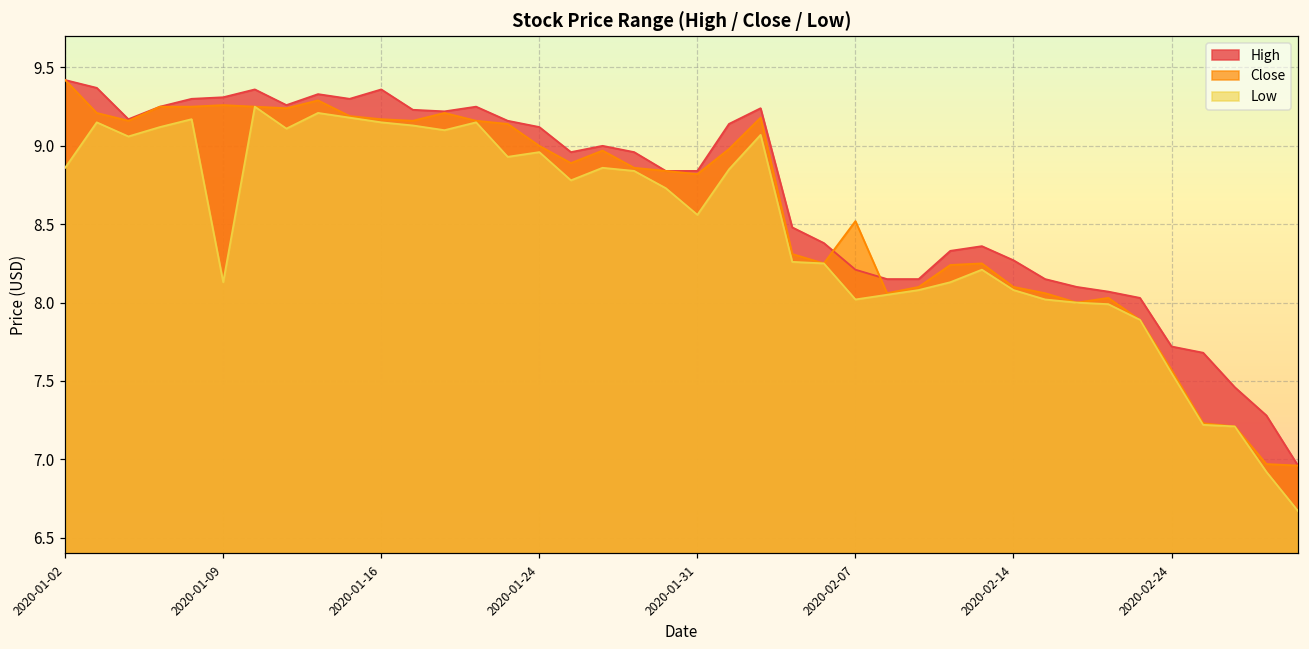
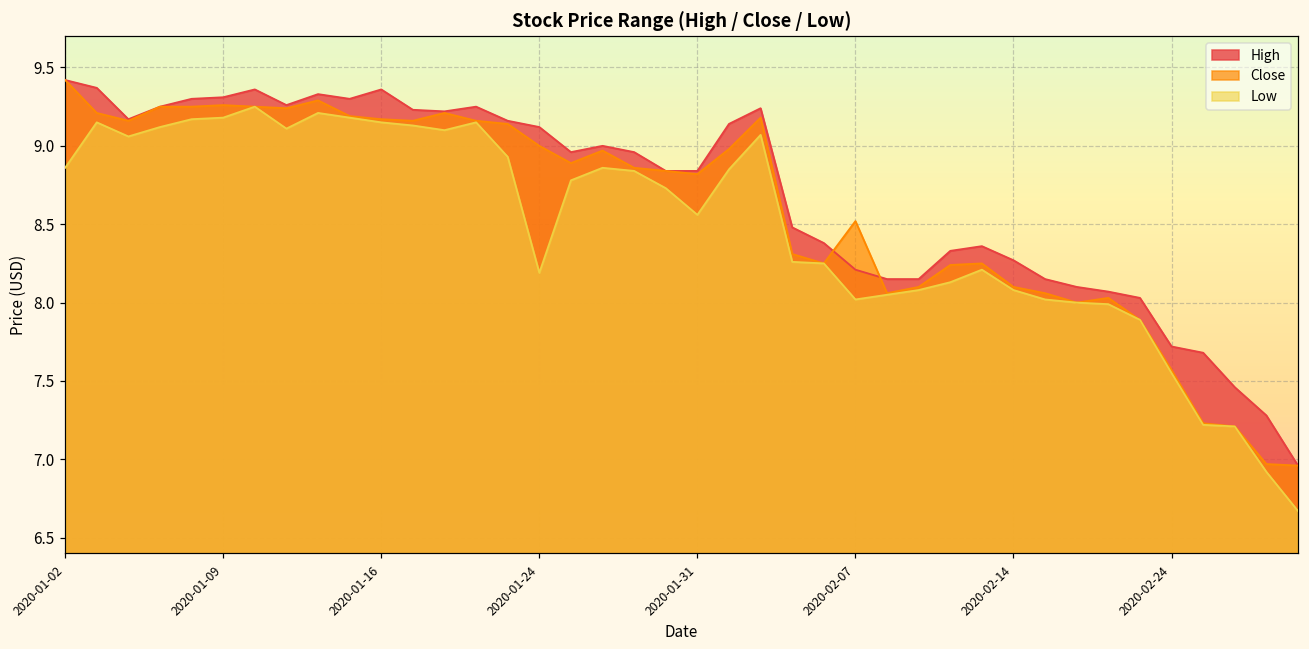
Low, 2020-01-09: 8.13 -> 9.18
Low, 2020-01-24: 8.96 -> 8.19
